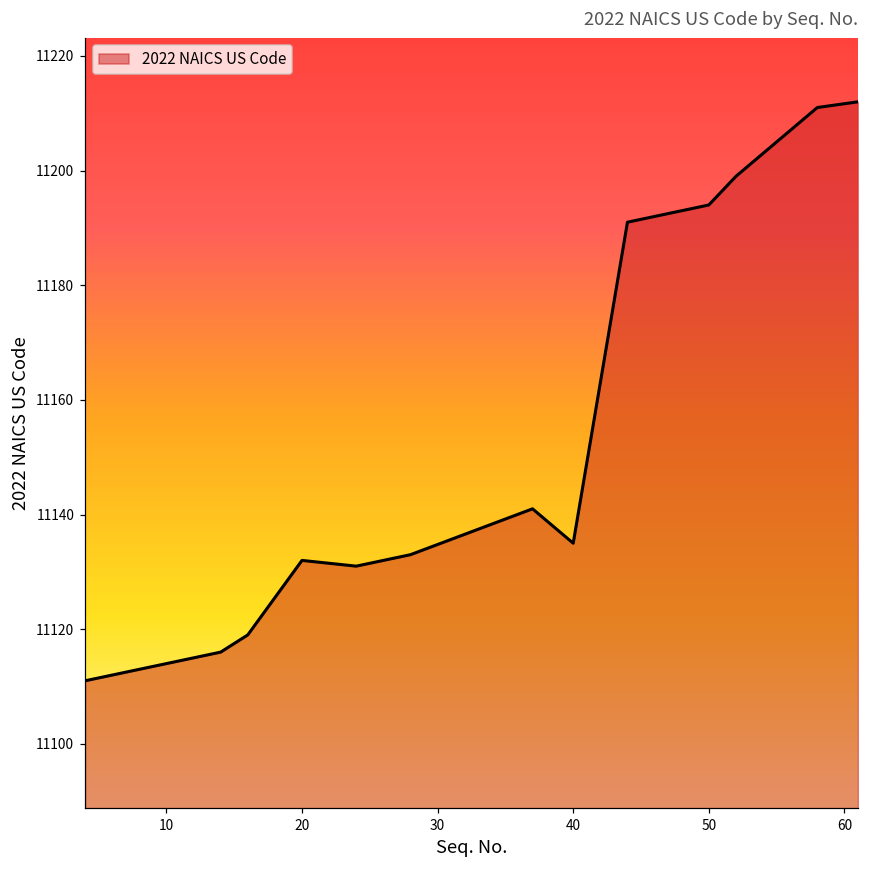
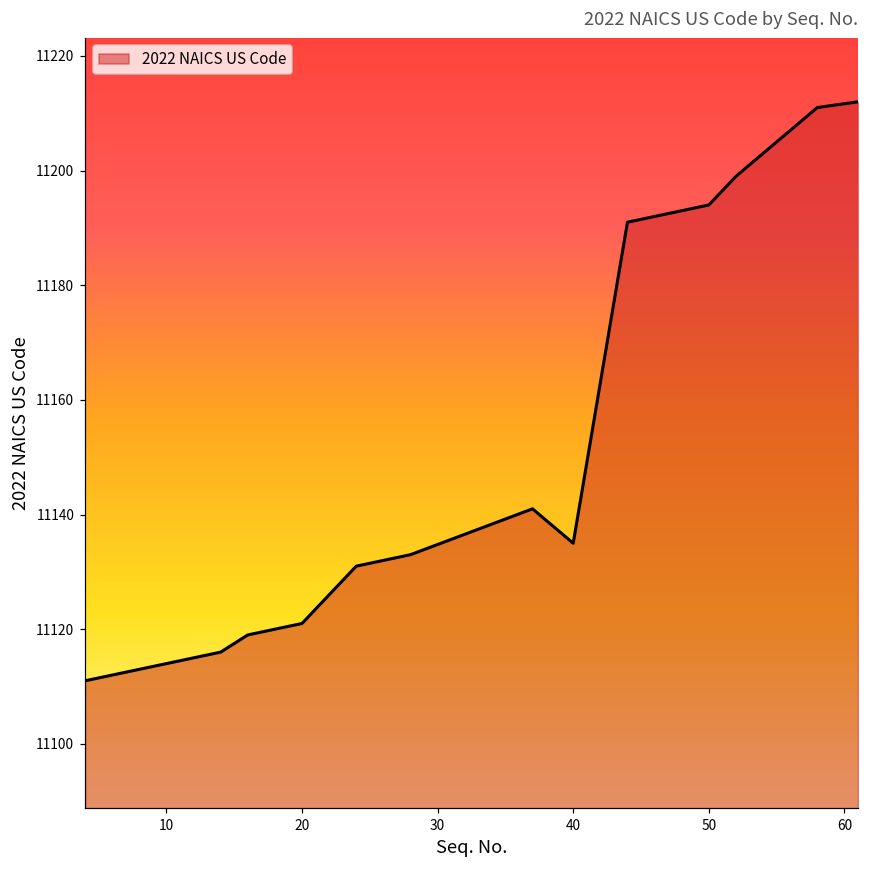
20: 11132 -> 11121
